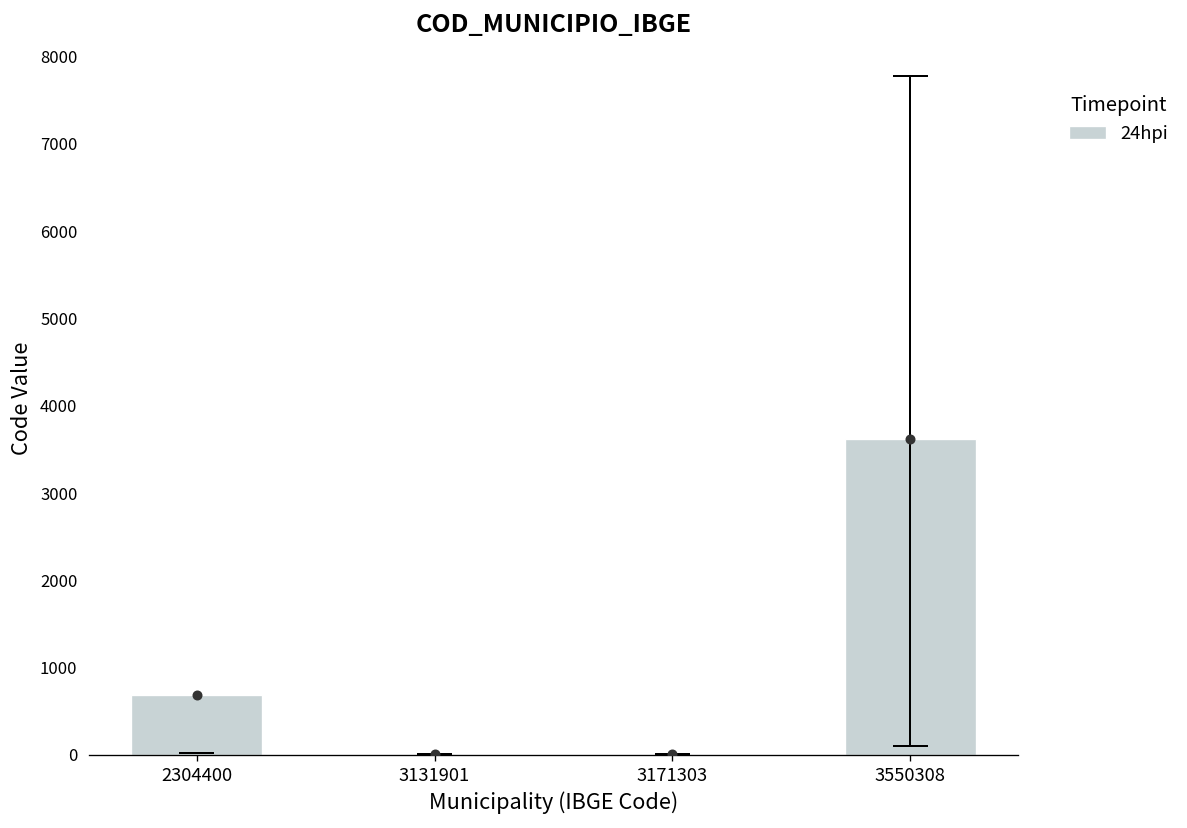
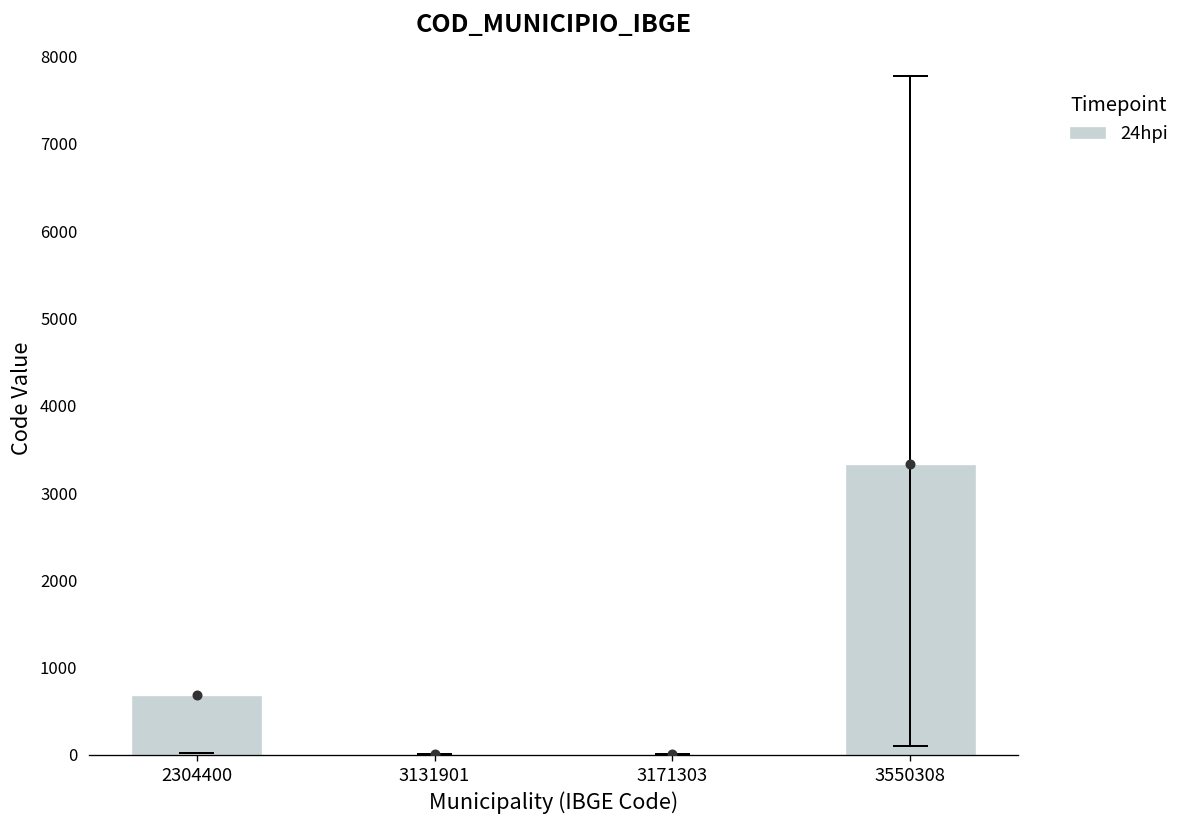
24hpi, 3550308: 3600 -> 3300
